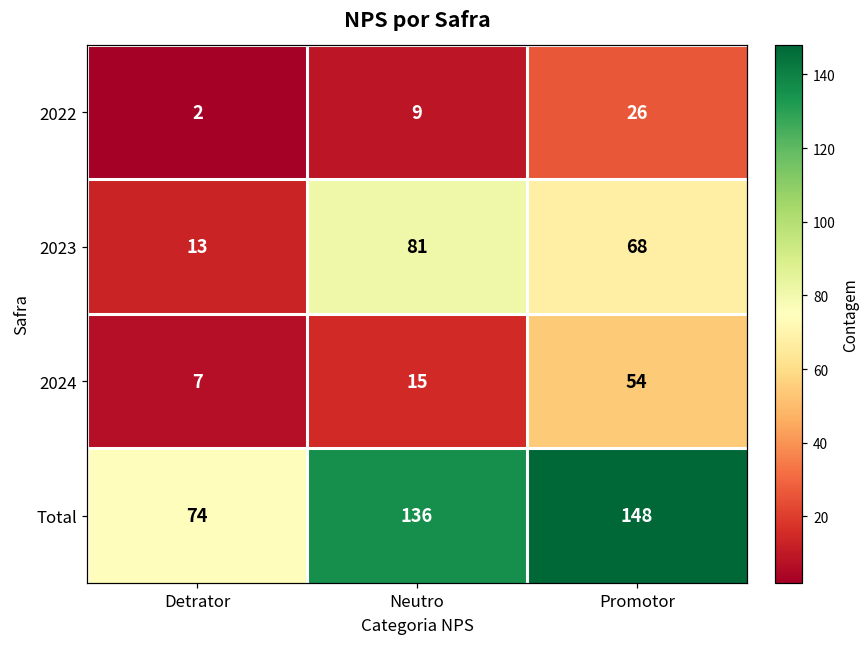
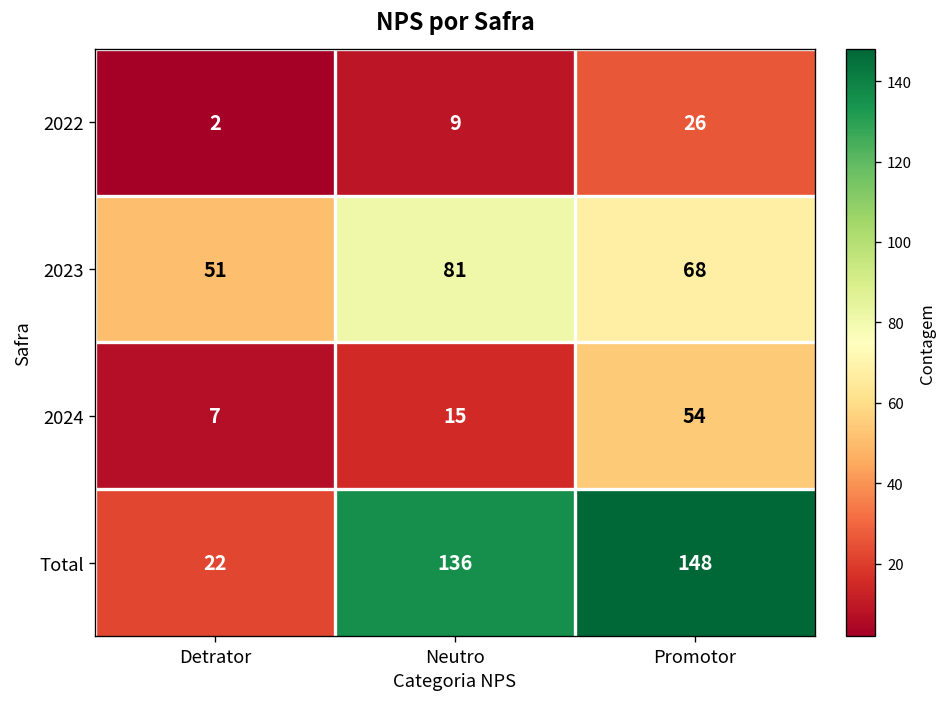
2023, Detrator: 13 -> 51
Total, Detrator: 74 -> 22
